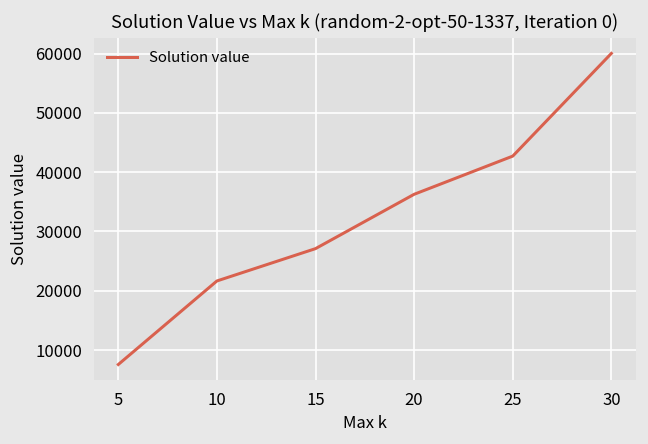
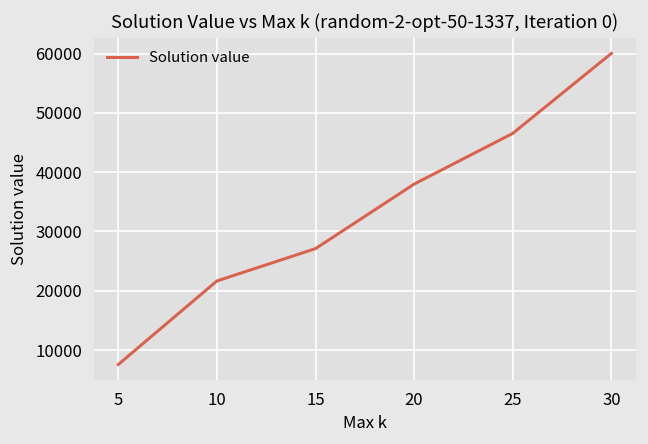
20: 36000 -> 38000
25: 43000 -> 47000
